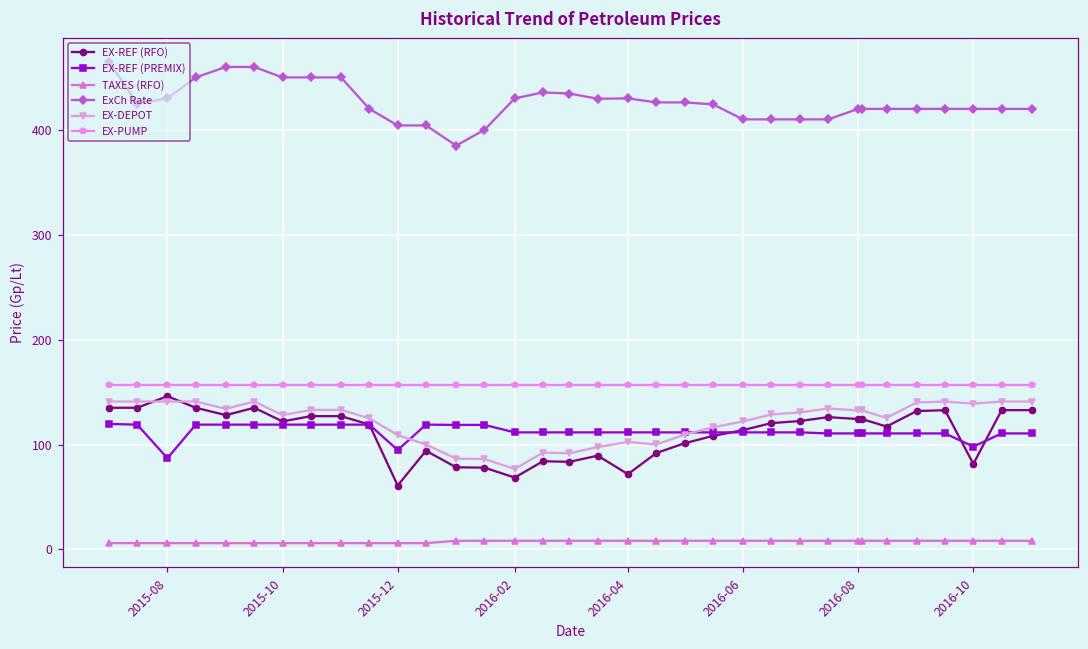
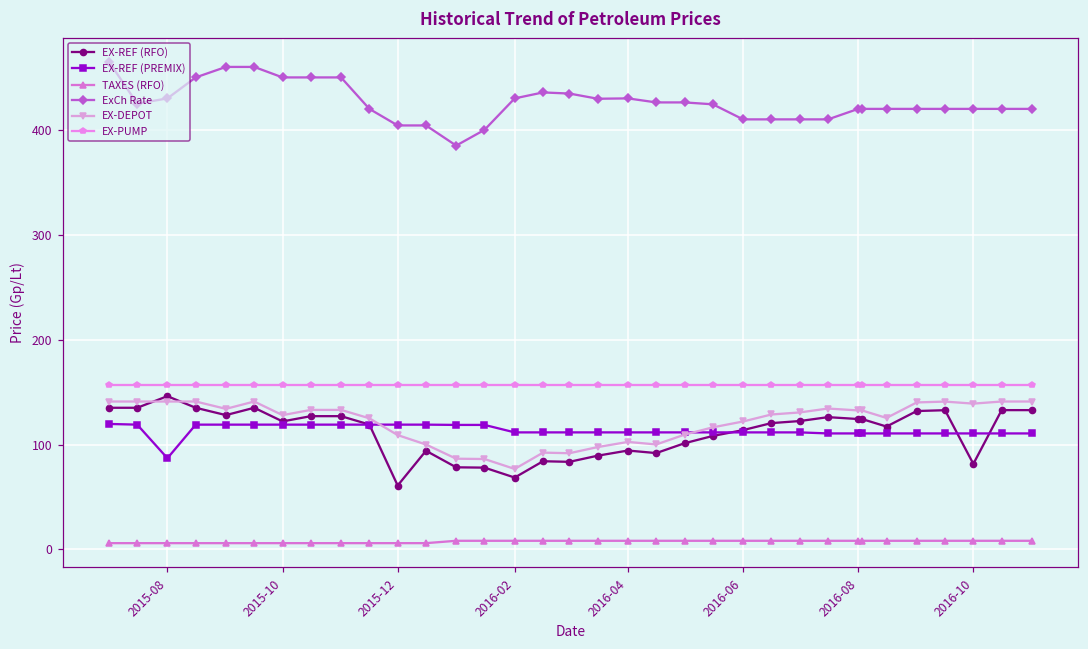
EX-REF (PREMIX), 2015-12: 90 -> 120
EX-REF (RFO), 2016-04: 70 -> 90
EX-REF (PREMIX), 2016-10: 100 -> 110
